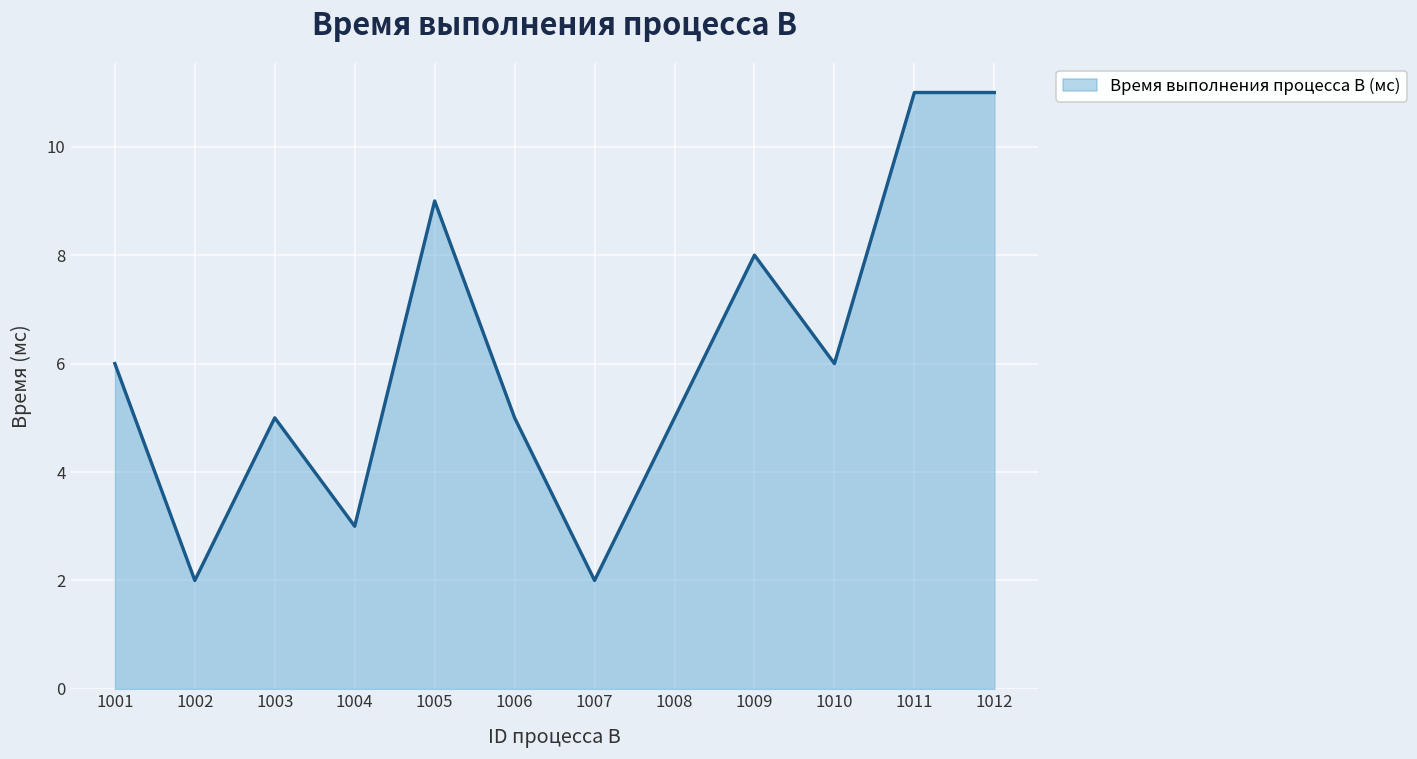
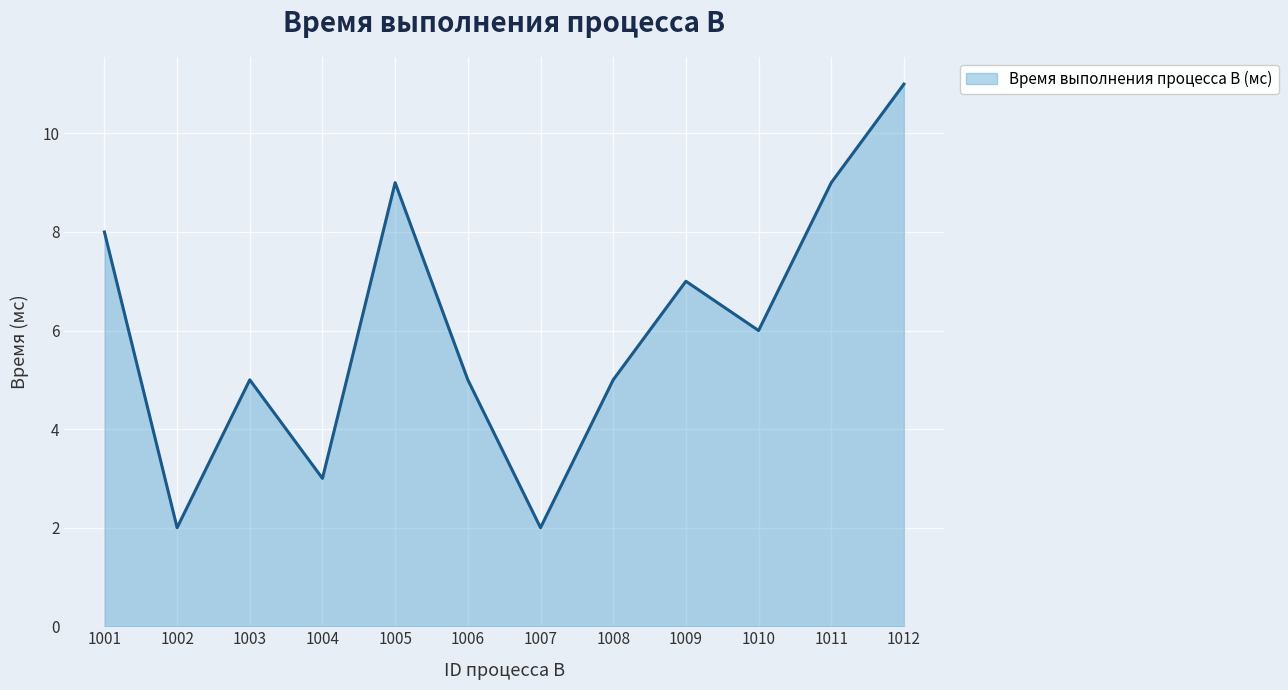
1001: 6 -> 8
1009: 8 -> 7
1011: 11 -> 9
